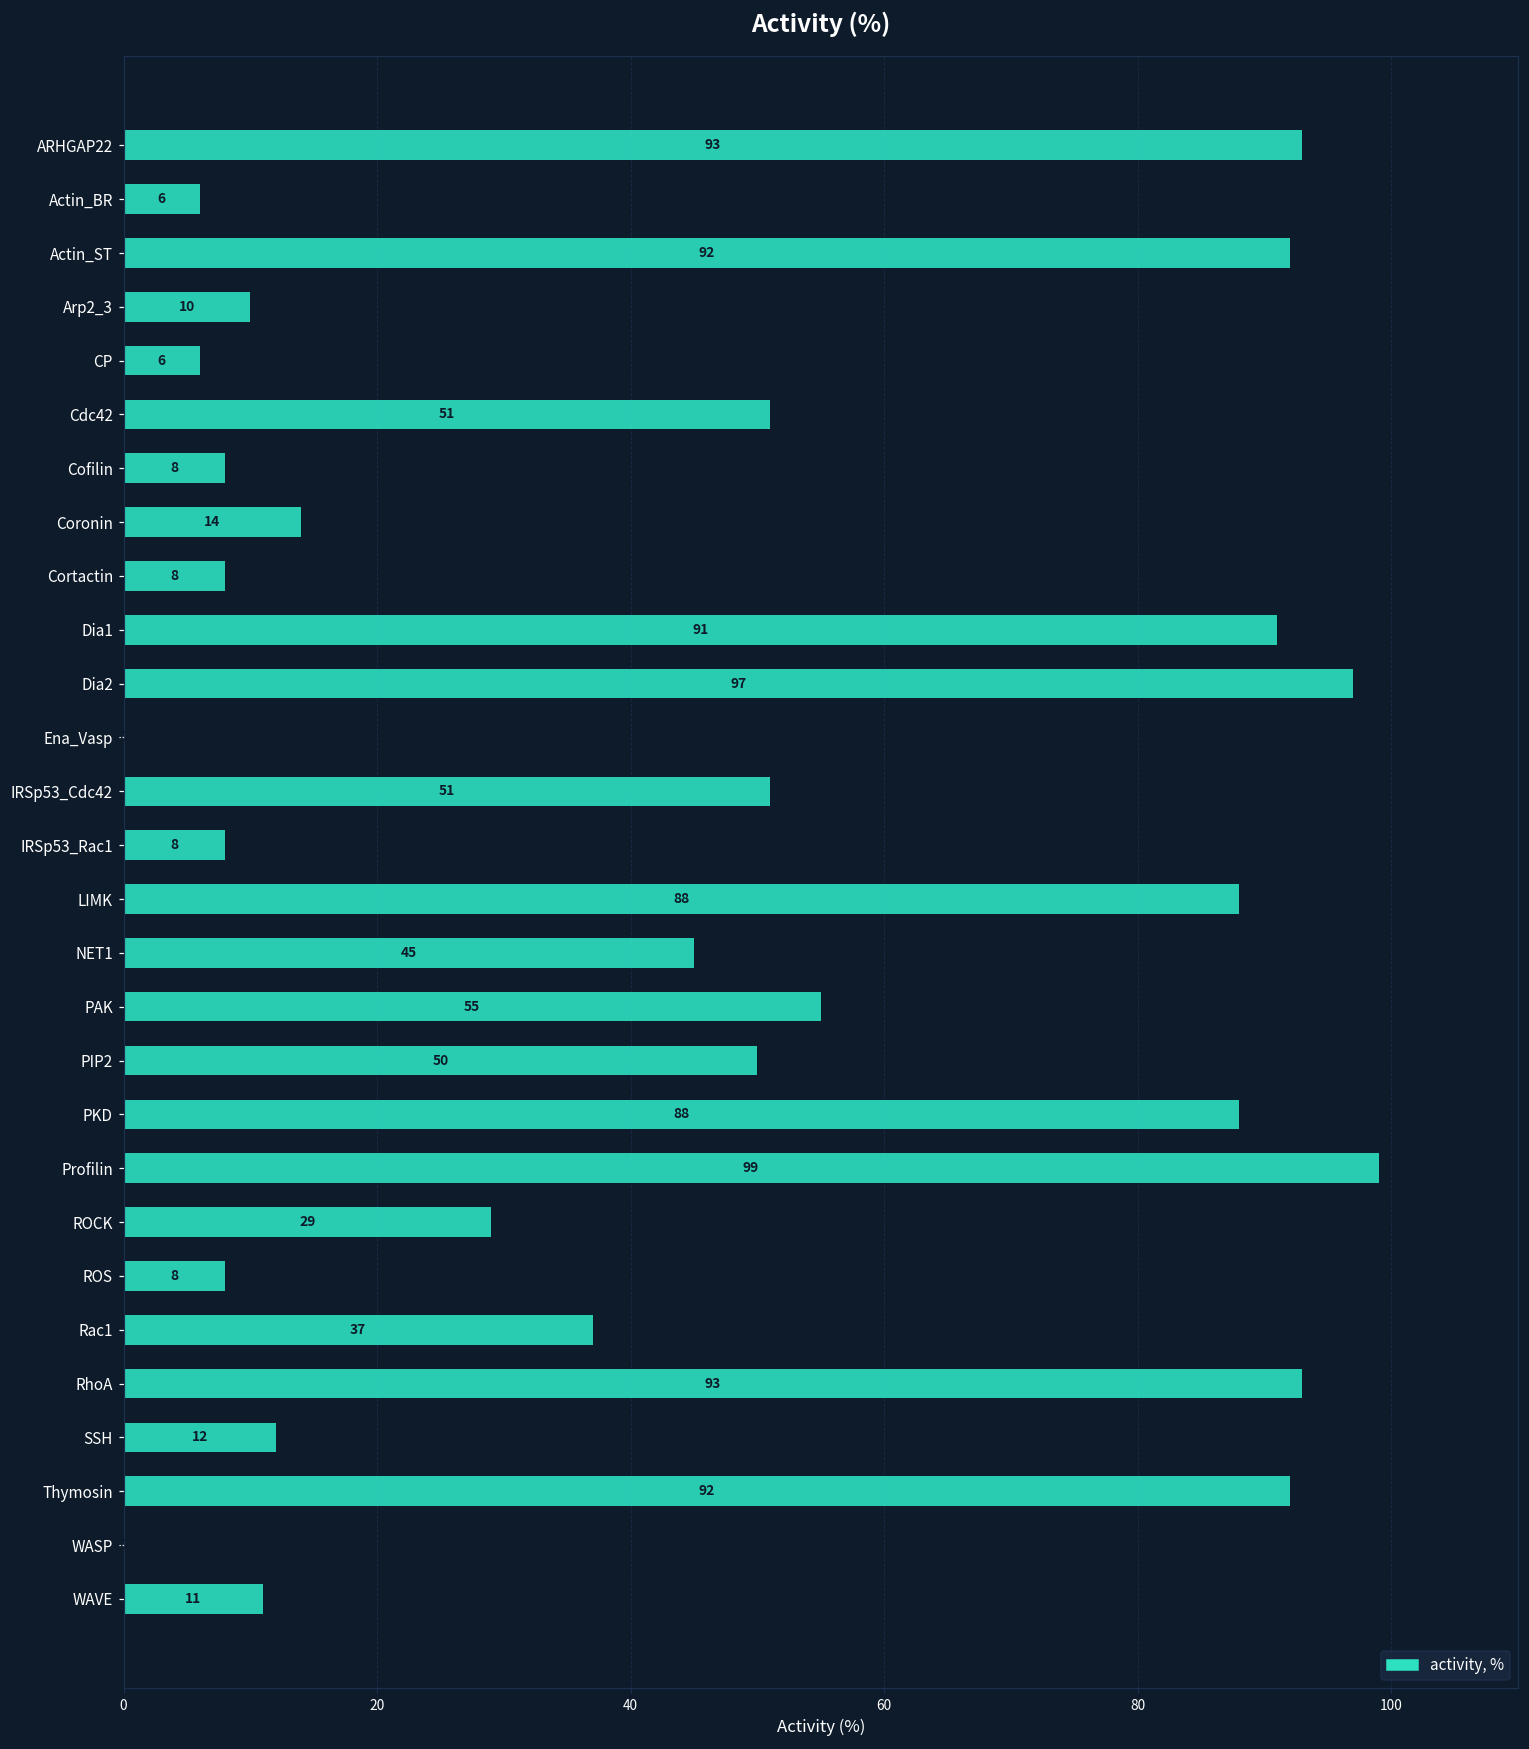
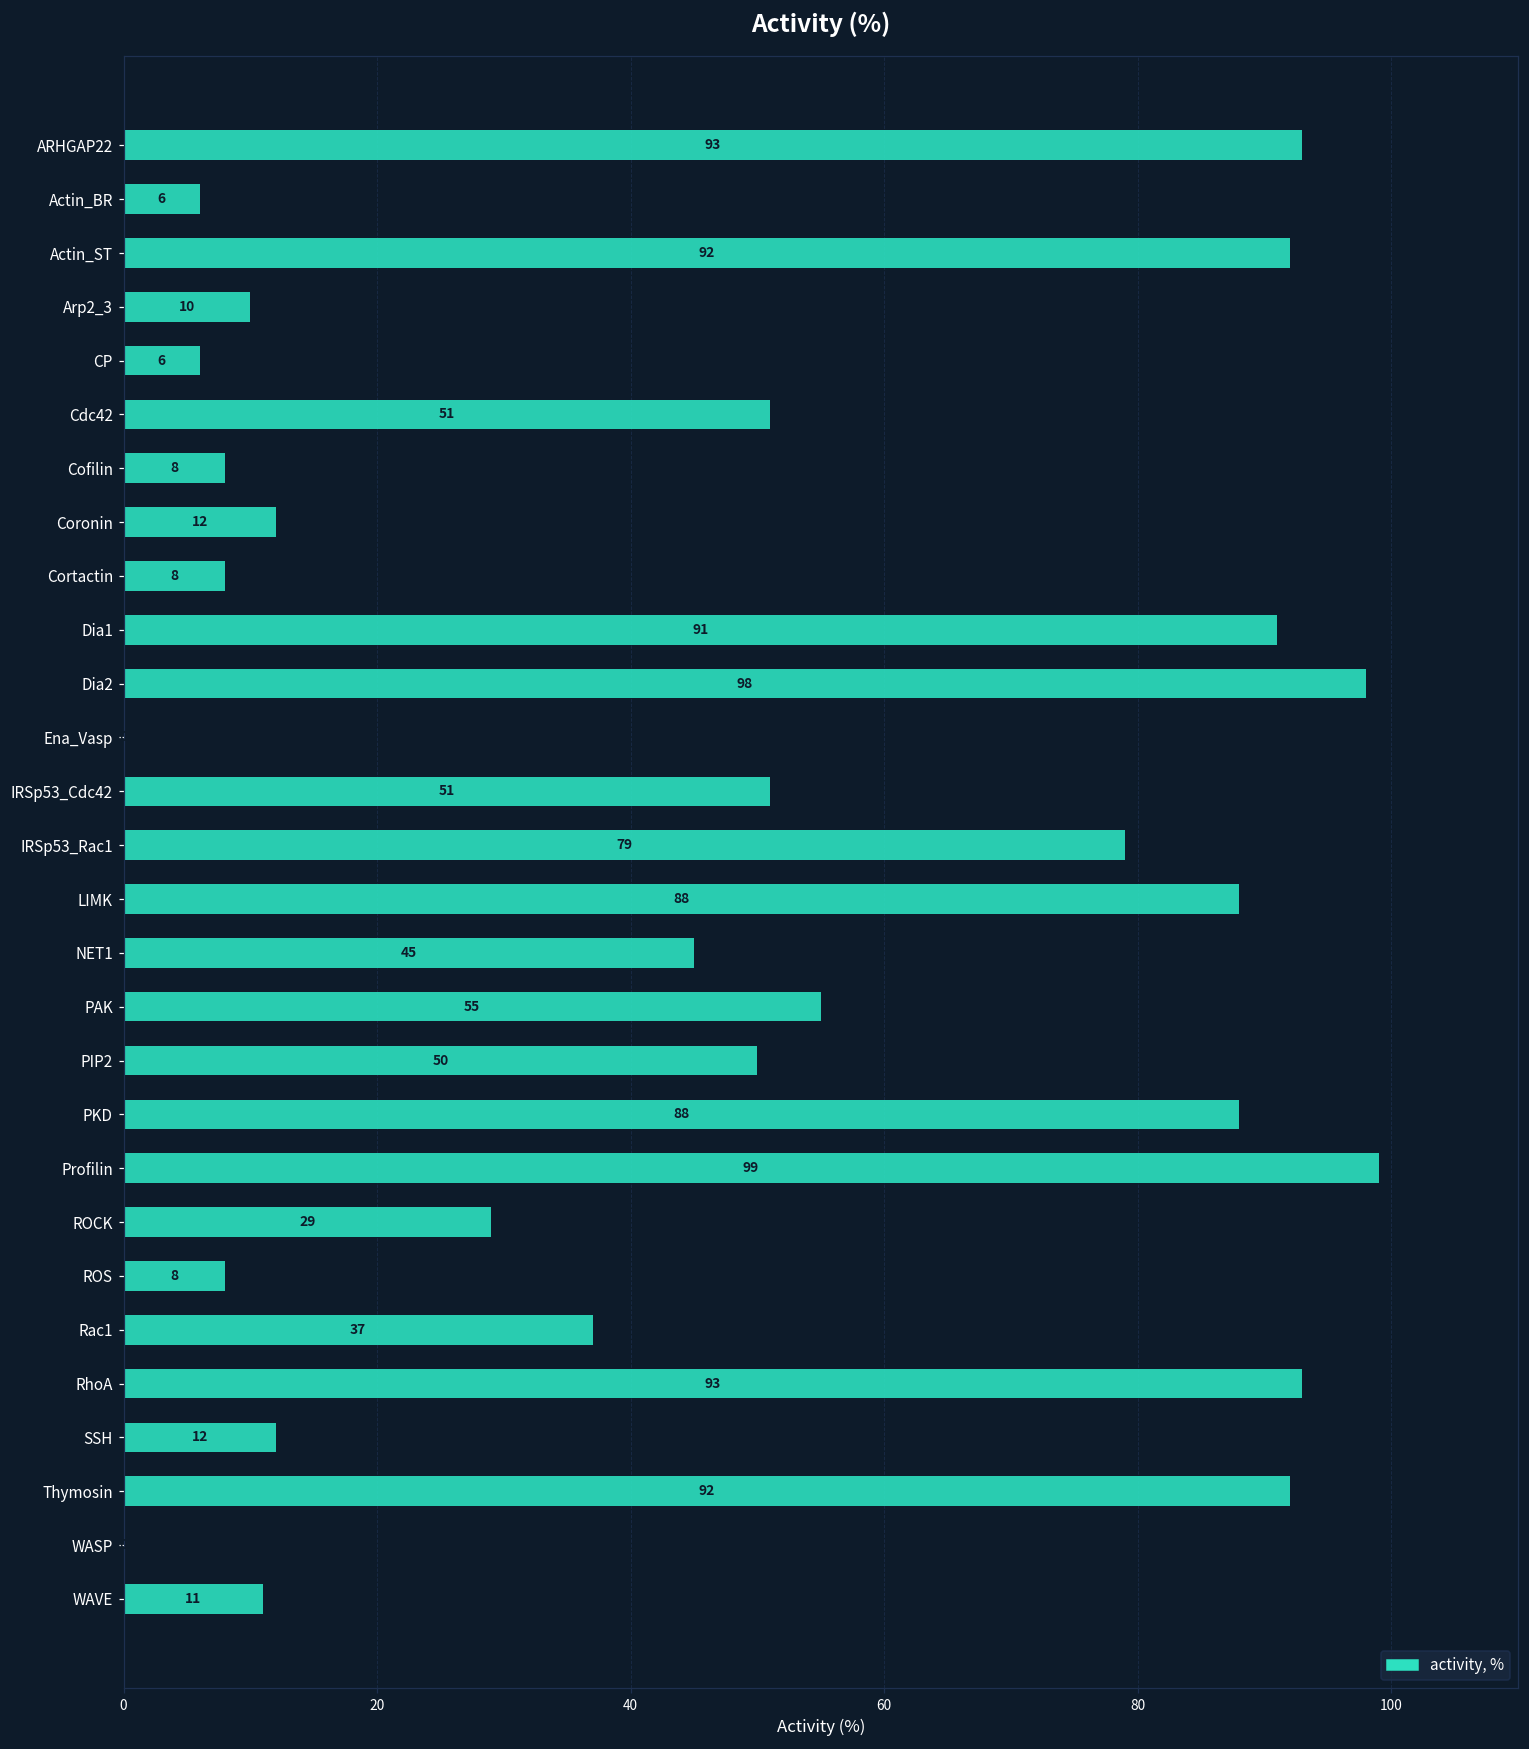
Coronin: 14 -> 12
Dia2: 97 -> 98
IRSp53_Rac1: 8 -> 79
